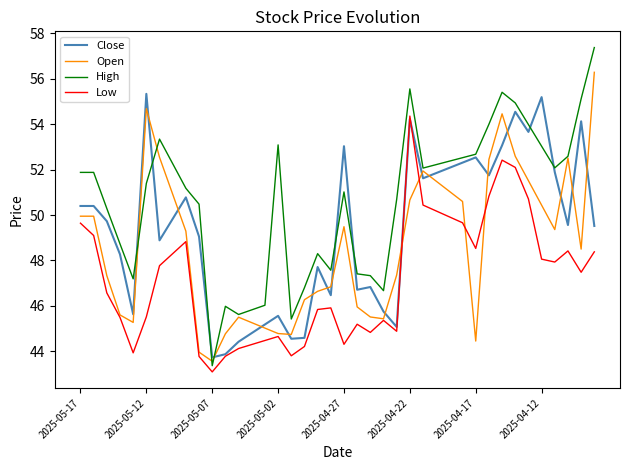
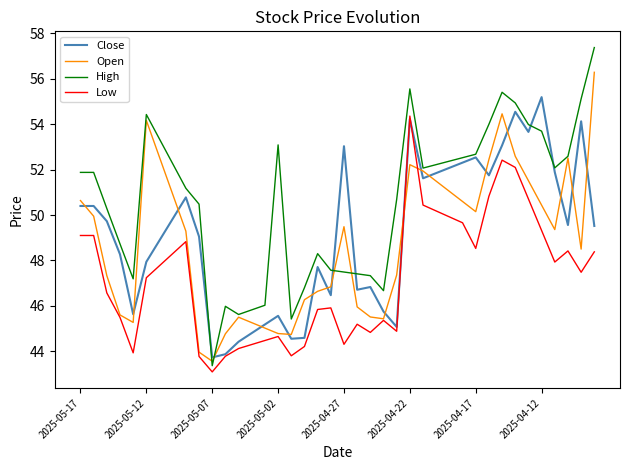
Open, 2025-05-17: 50.0 -> 50.6
Low, 2025-05-17: 49.6 -> 49.1
Close, 2025-05-12: 55.3 -> 47.9
Open, 2025-05-12: 54.7 -> 54.2
High, 2025-05-12: 51.4 -> 54.4
Low, 2025-05-12: 45.5 -> 47.2
High, 2025-04-27: 51.0 -> 47.5
Open, 2025-04-22: 50.7 -> 52.2
Open, 2025-04-17: 44.4 -> 50.2
High, 2025-04-12: 53.0 -> 53.7
Low, 2025-04-12: 48.1 -> 49.3
